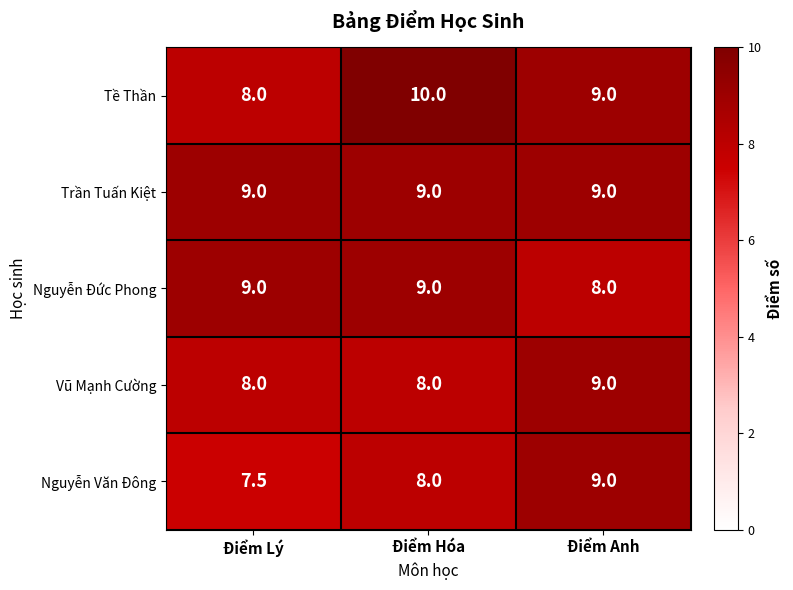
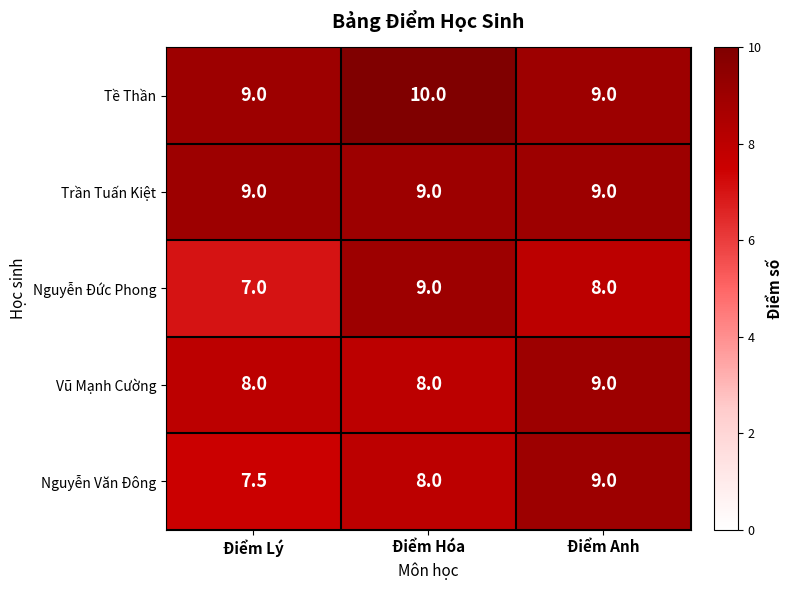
Tề Thần, Điểm Lý: 8.0 -> 9.0
Nguyễn Đức Phong, Điểm Lý: 9.0 -> 7.0
